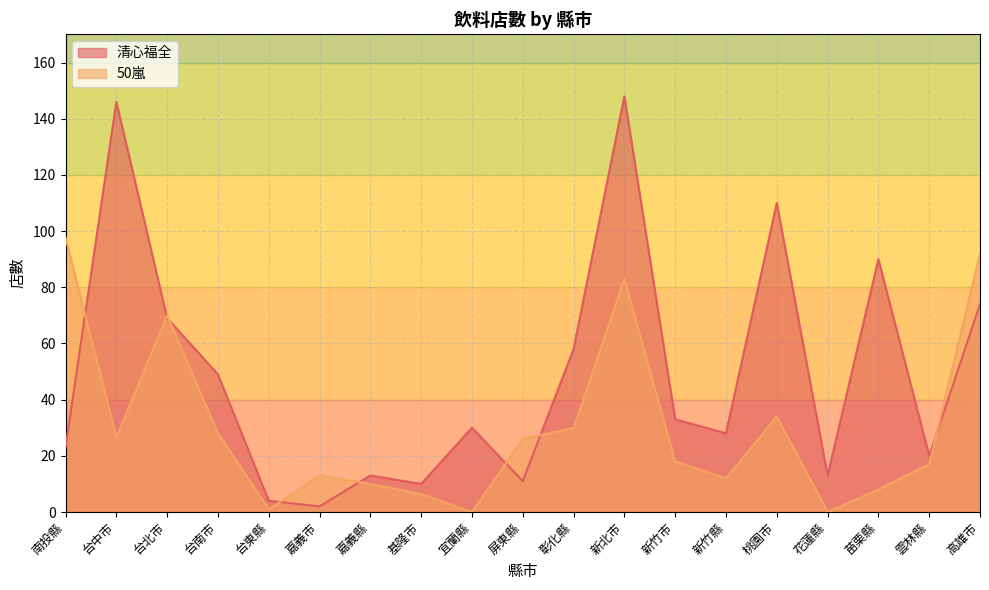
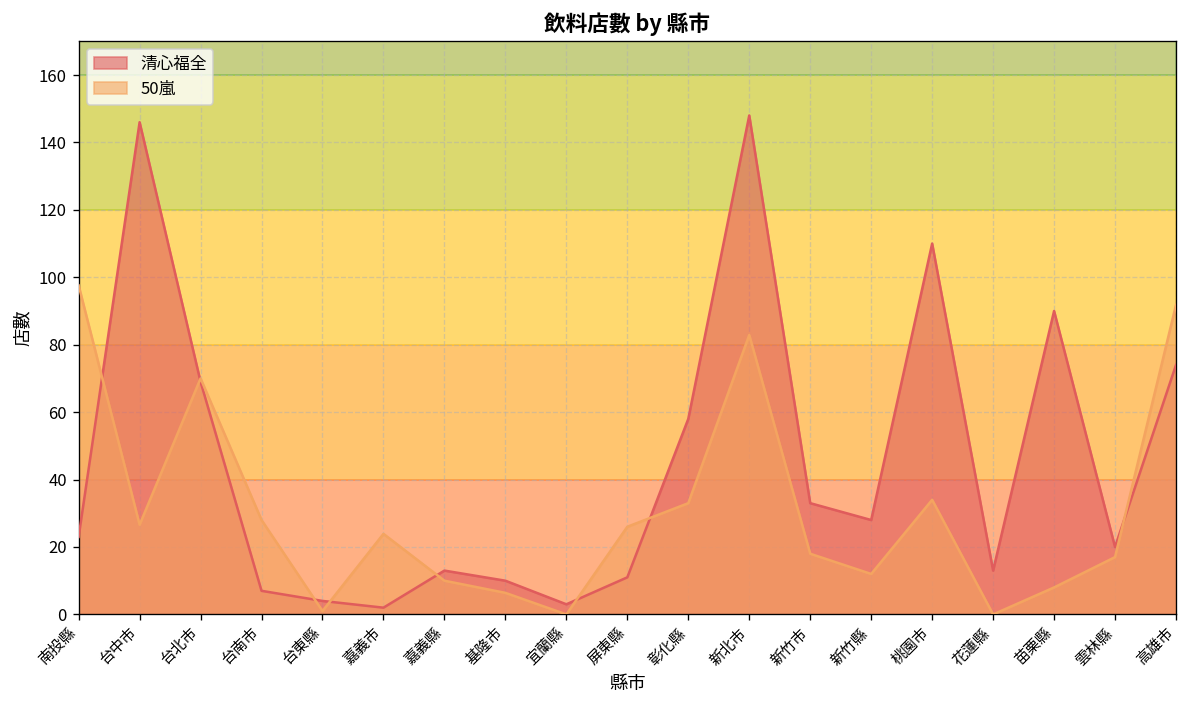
清心福全, 台南市: 49 -> 7
50嵐, 嘉義市: 13 -> 24
清心福全, 宜蘭縣: 30 -> 3
50嵐, 彰化縣: 30 -> 33
